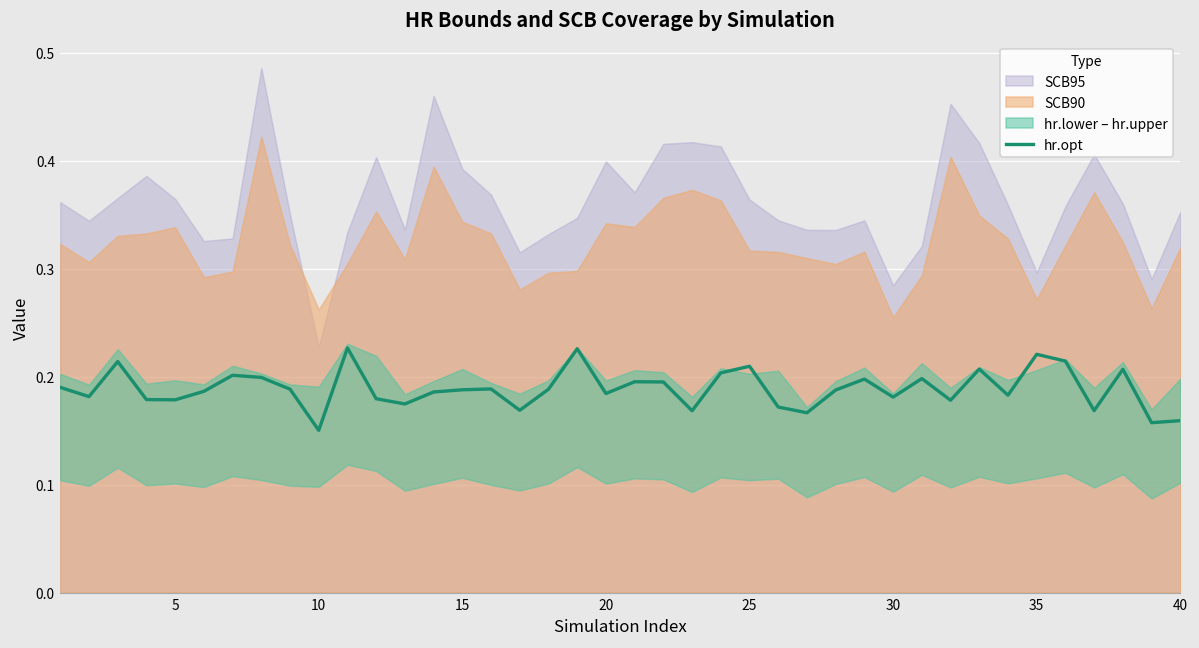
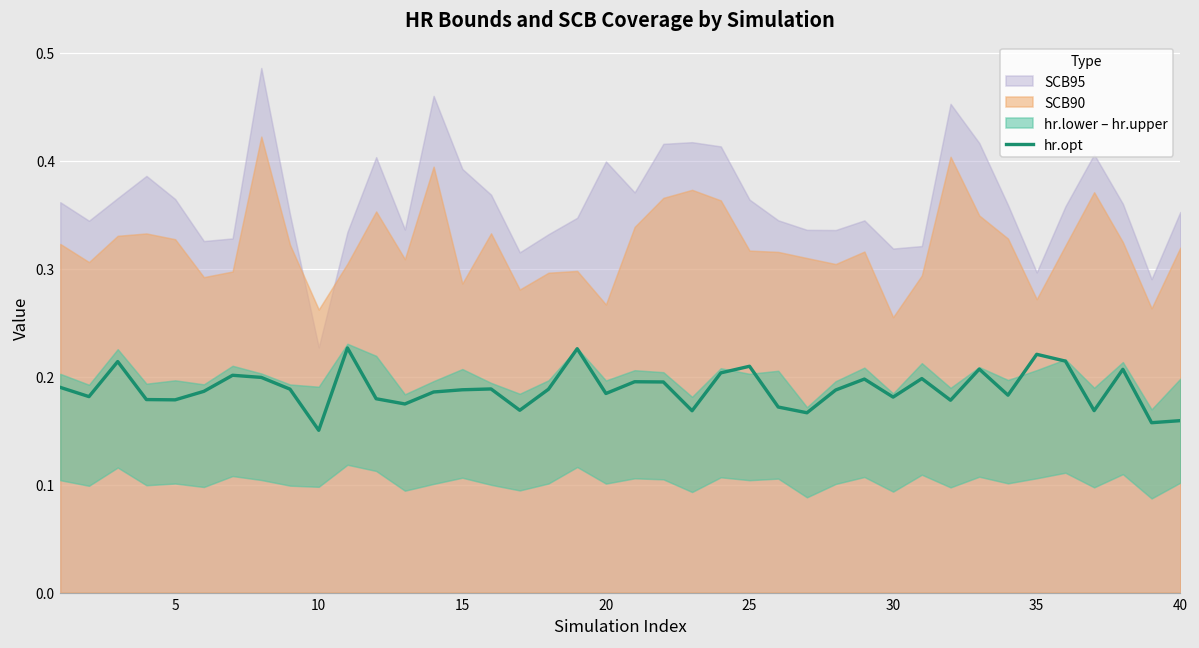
SCB90, 5: 0.34 -> 0.33
SCB90, 15: 0.34 -> 0.29
SCB90, 20: 0.34 -> 0.27
SCB95, 30: 0.28 -> 0.32
